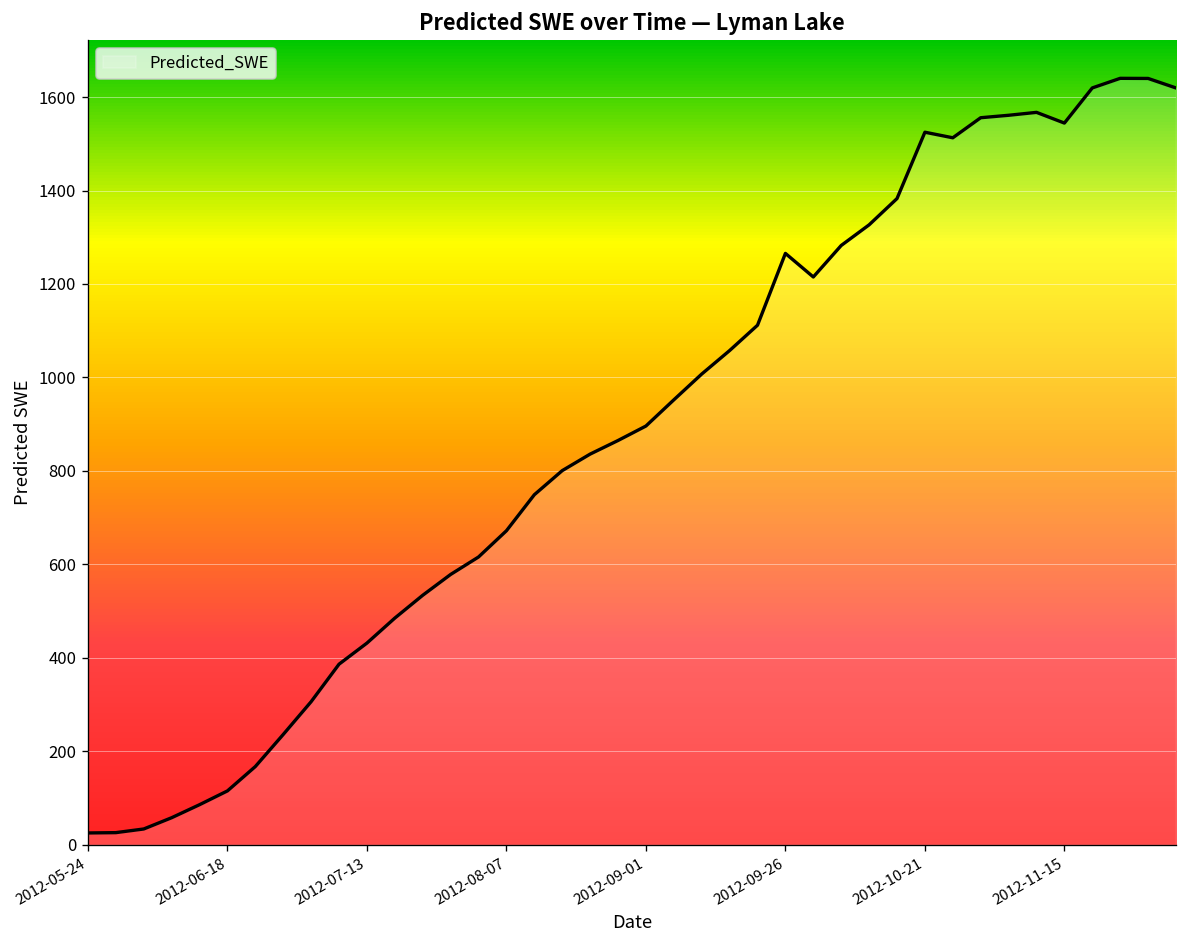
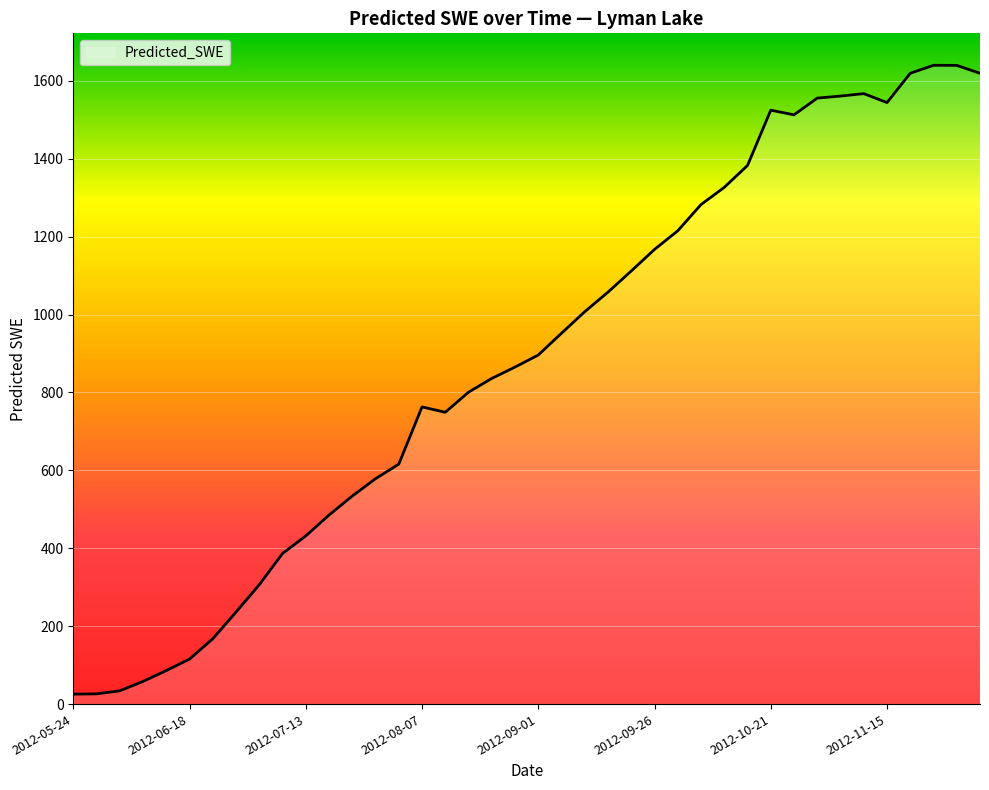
2012-08-07: 670 -> 760
2012-09-26: 1270 -> 1170
